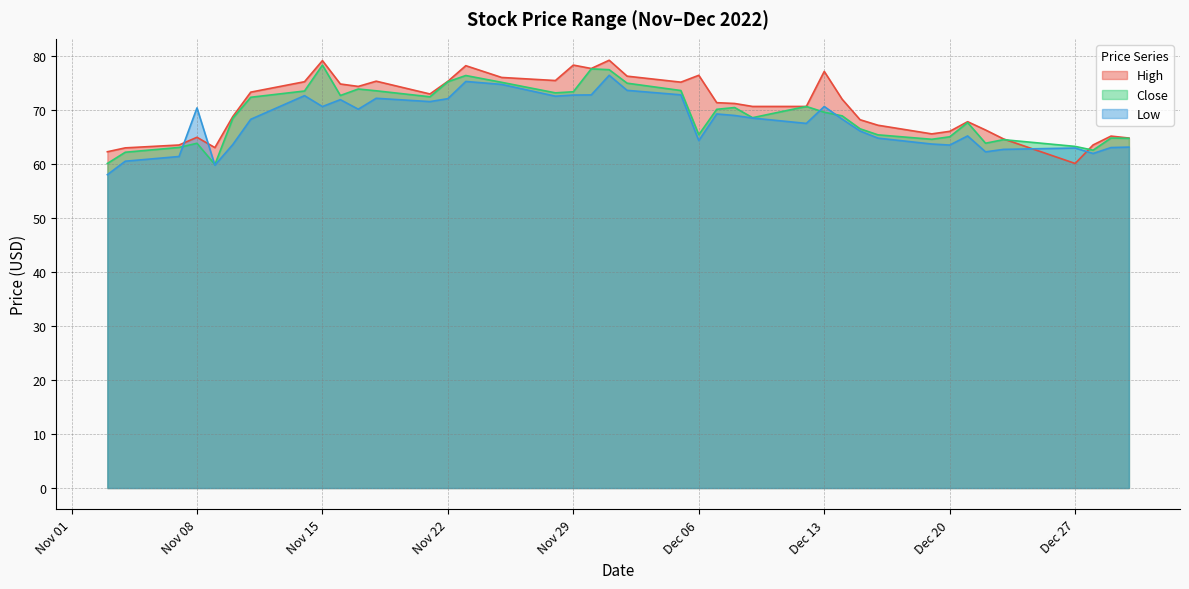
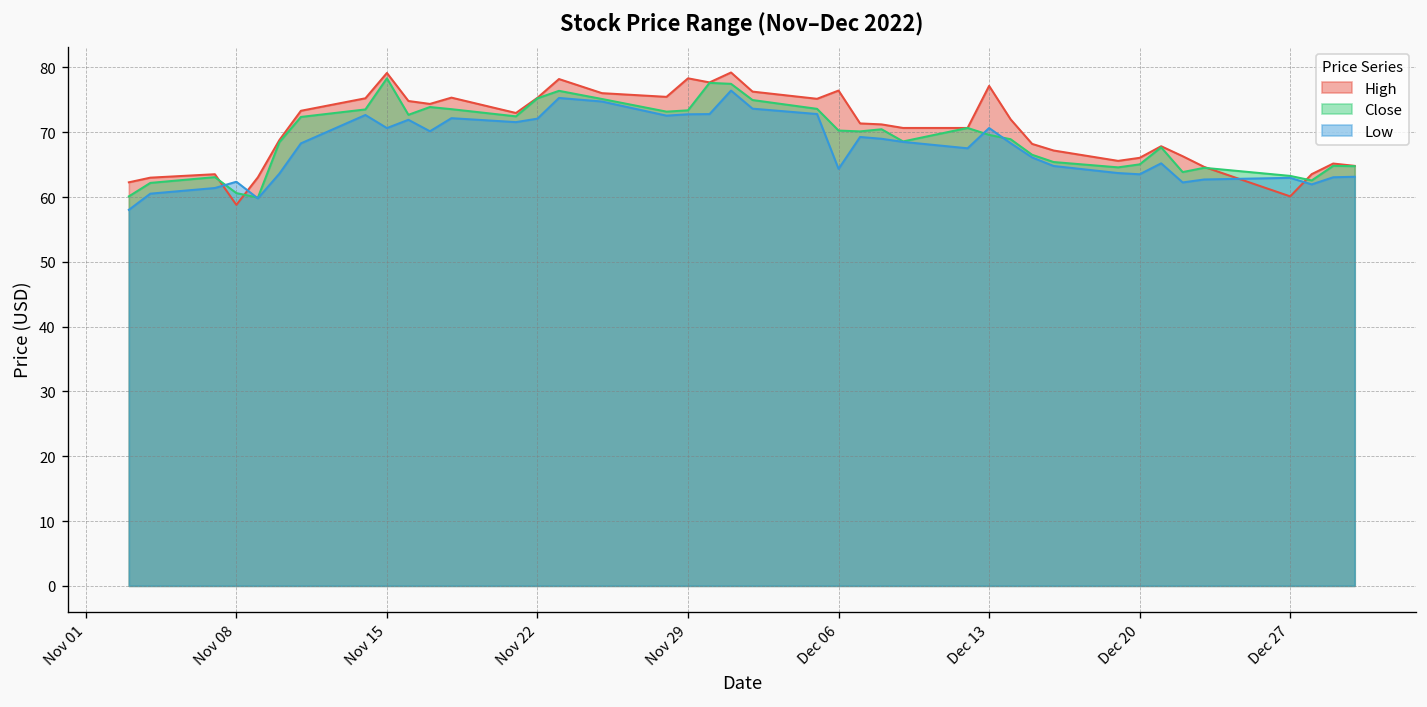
High, Nov 08: 65 -> 59
Close, Nov 08: 64 -> 61
Low, Nov 08: 70 -> 62
Close, Dec 06: 65 -> 70
